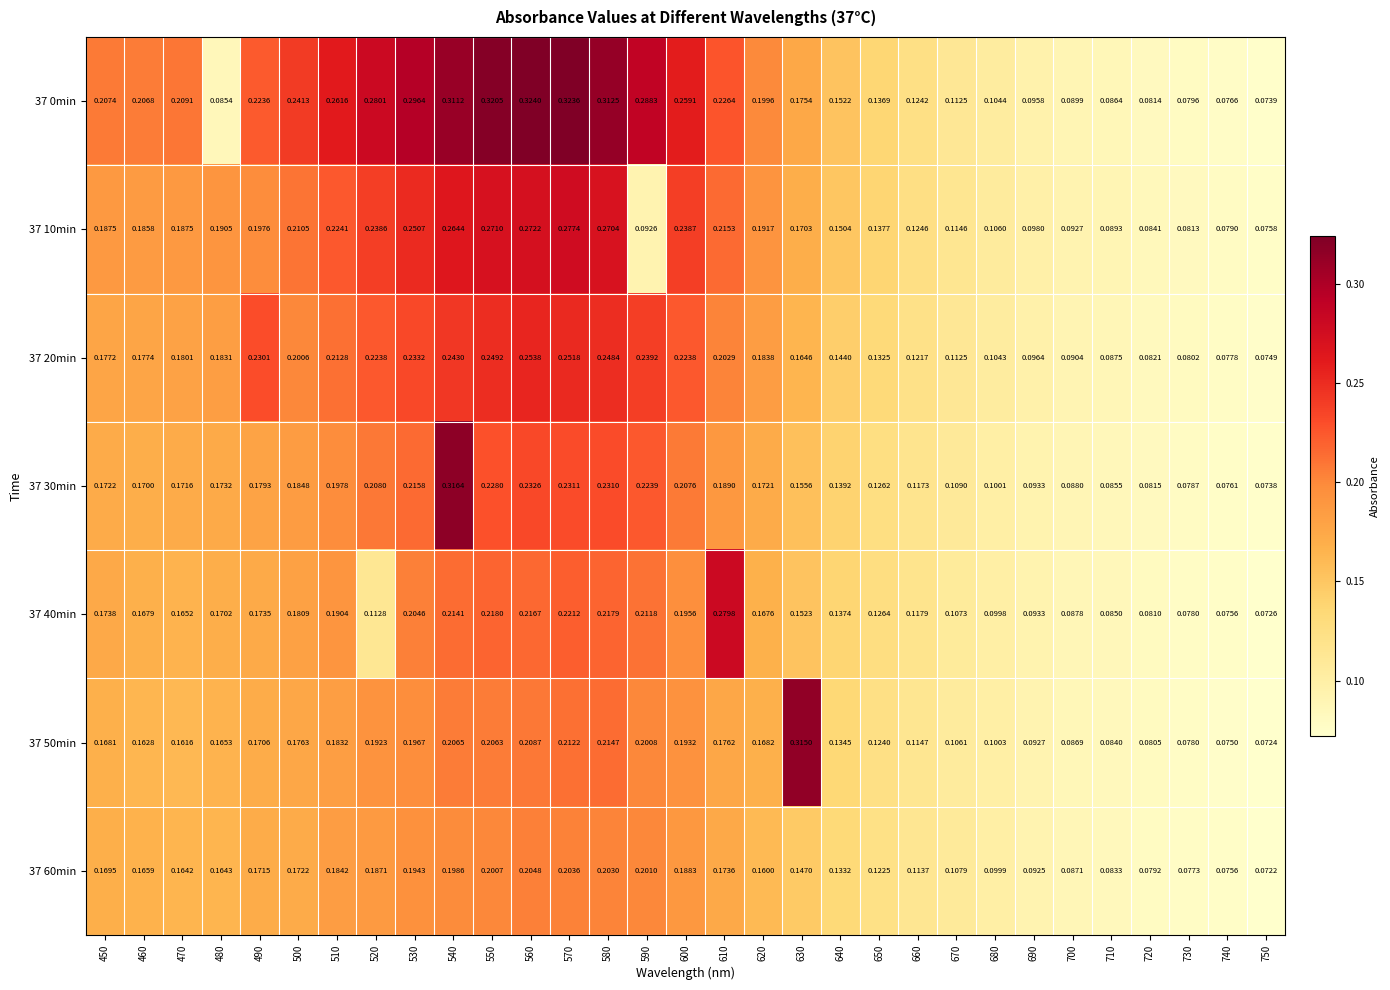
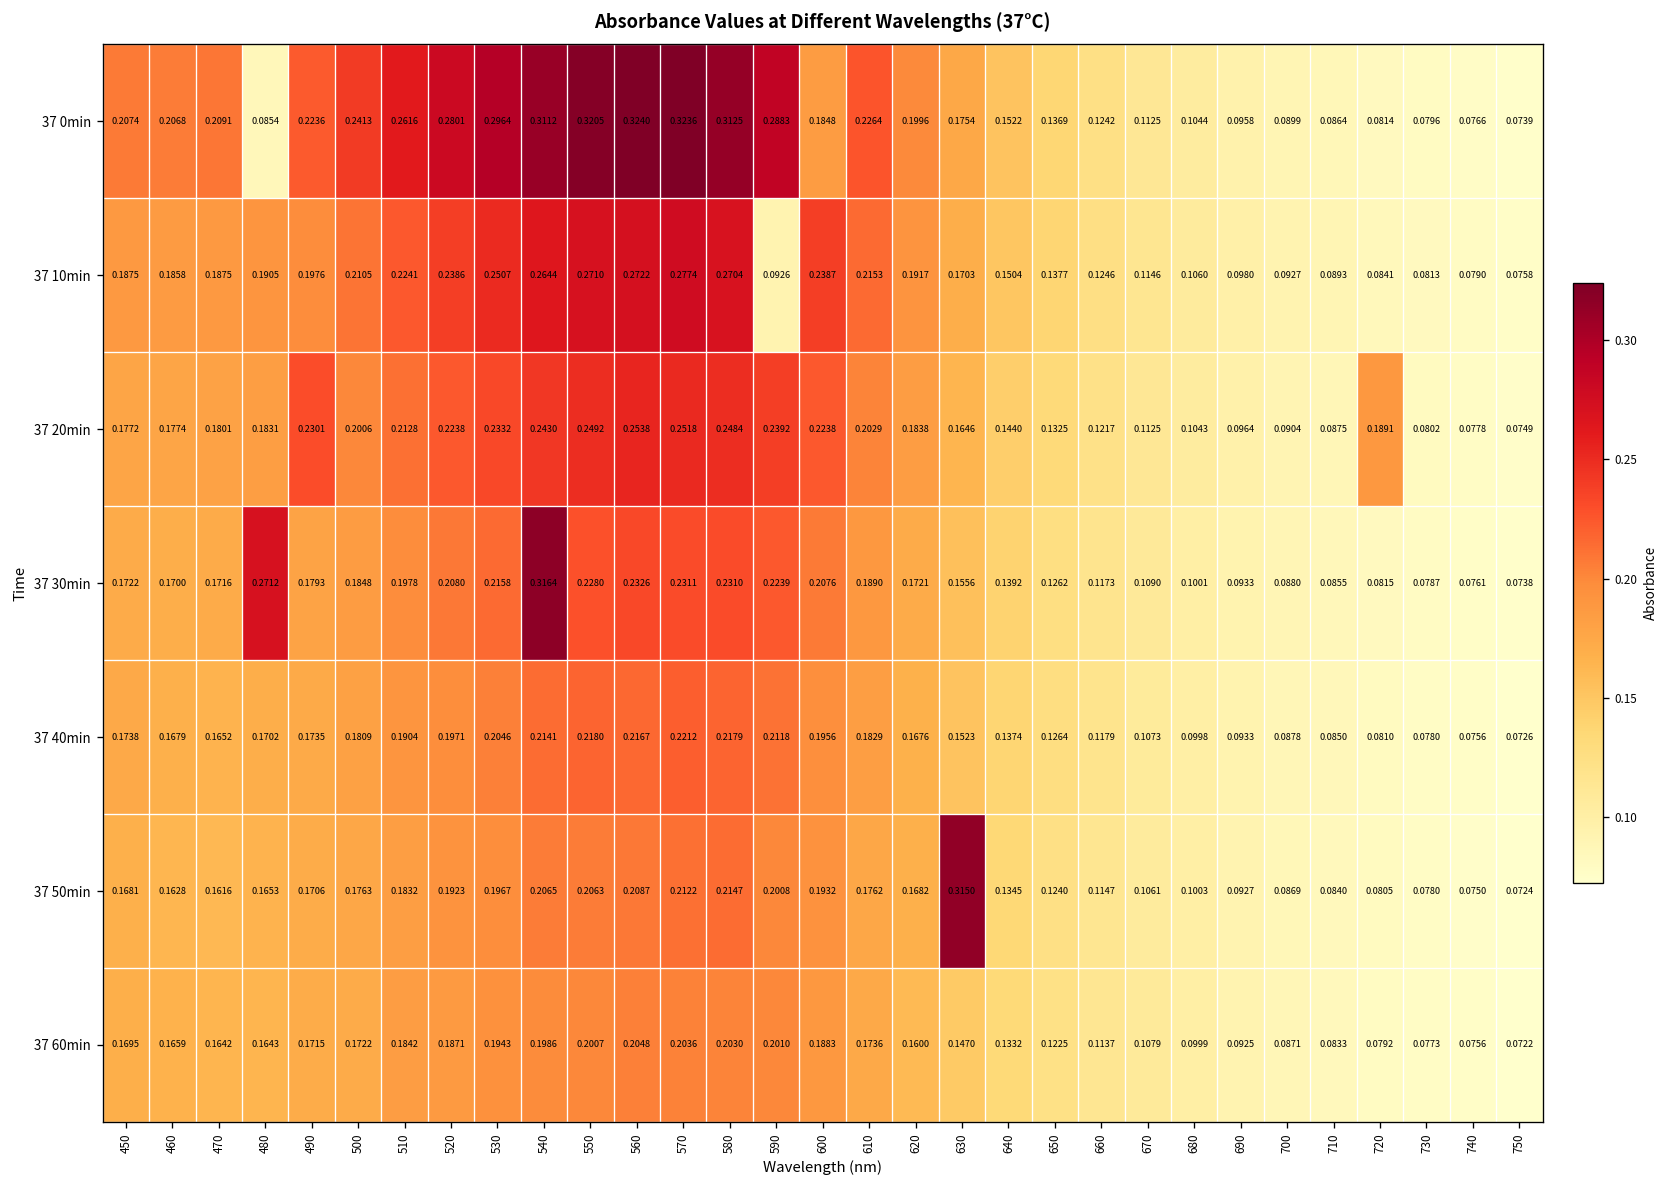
37 0min, 600: 0.2591 -> 0.1848
37 20min, 720: 0.0821 -> 0.1891
37 30min, 480: 0.1732 -> 0.2712
37 40min, 520: 0.1128 -> 0.1971
37 40min, 610: 0.2798 -> 0.1829
